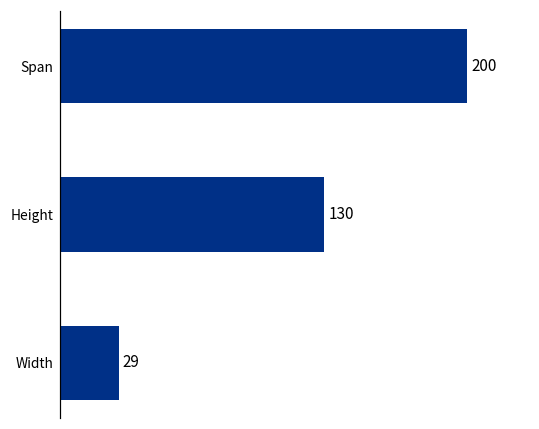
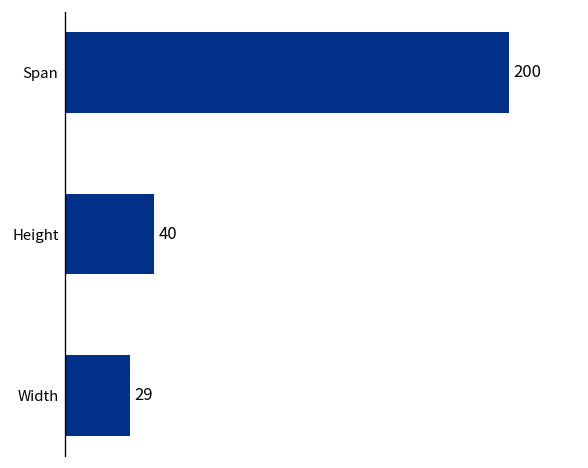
Height: 130 -> 40
